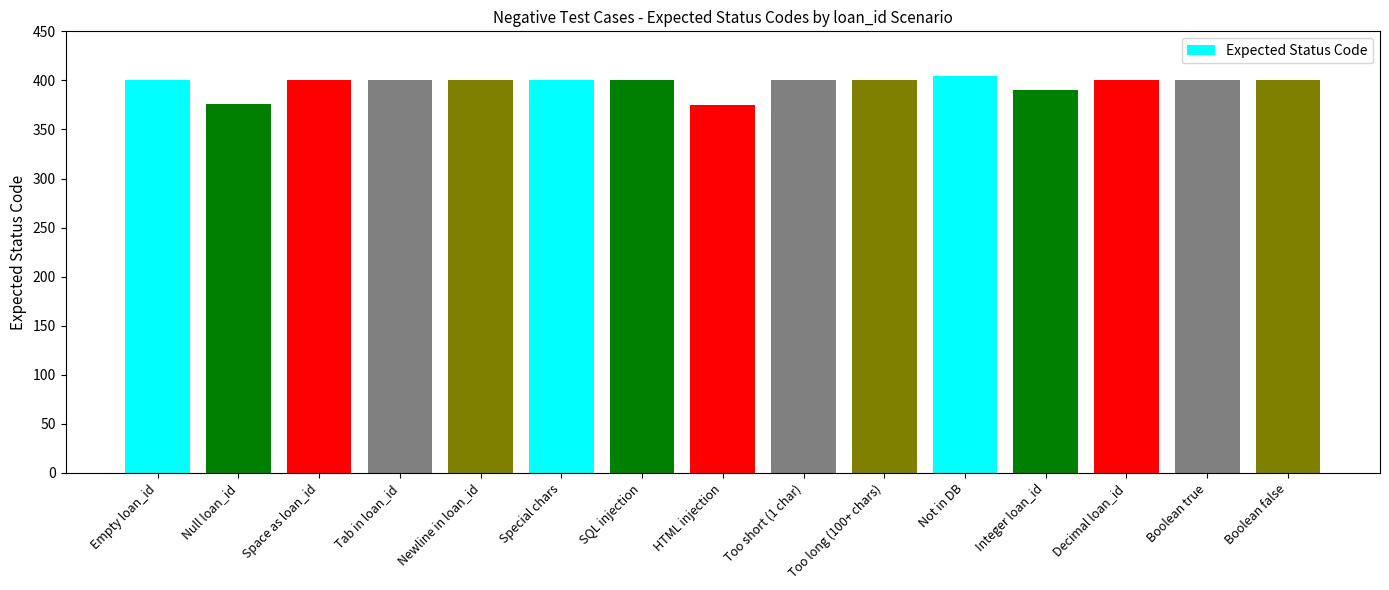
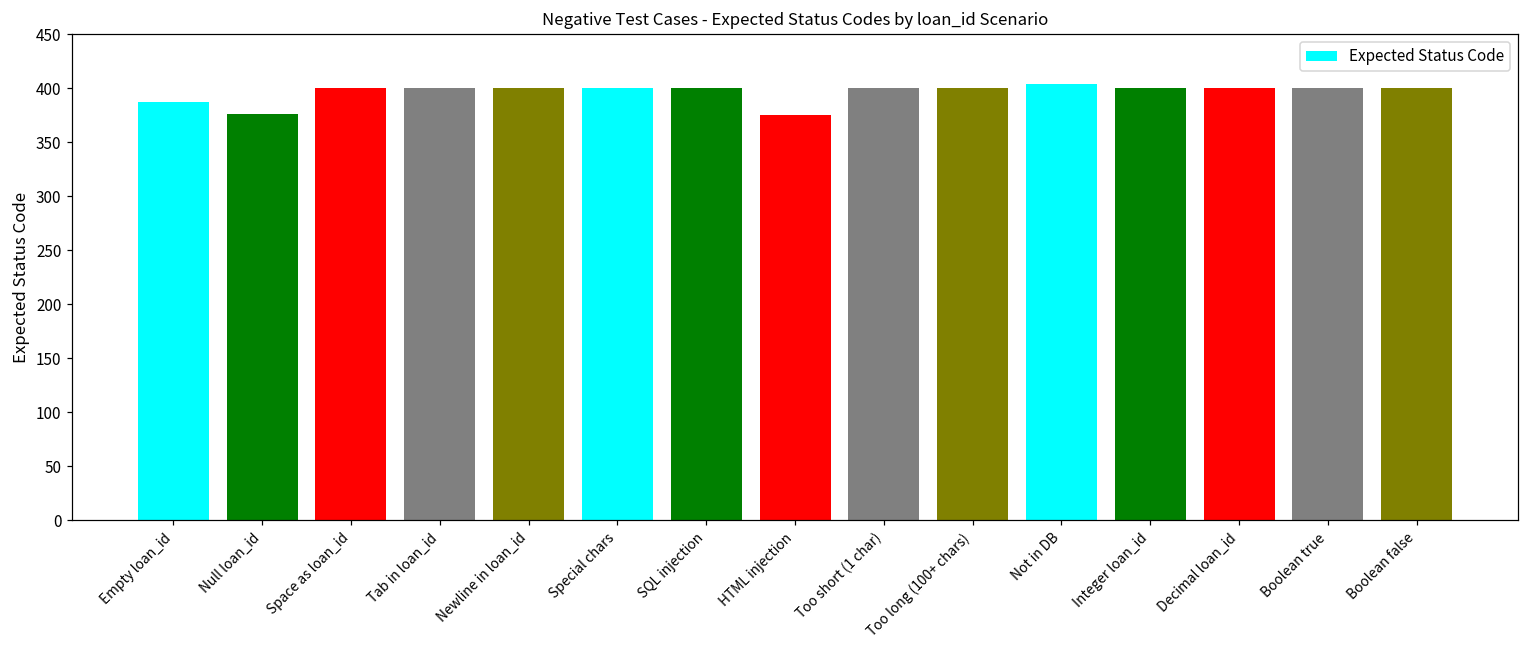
Empty loan_id: 400 -> 390
Integer loan_id: 390 -> 400
